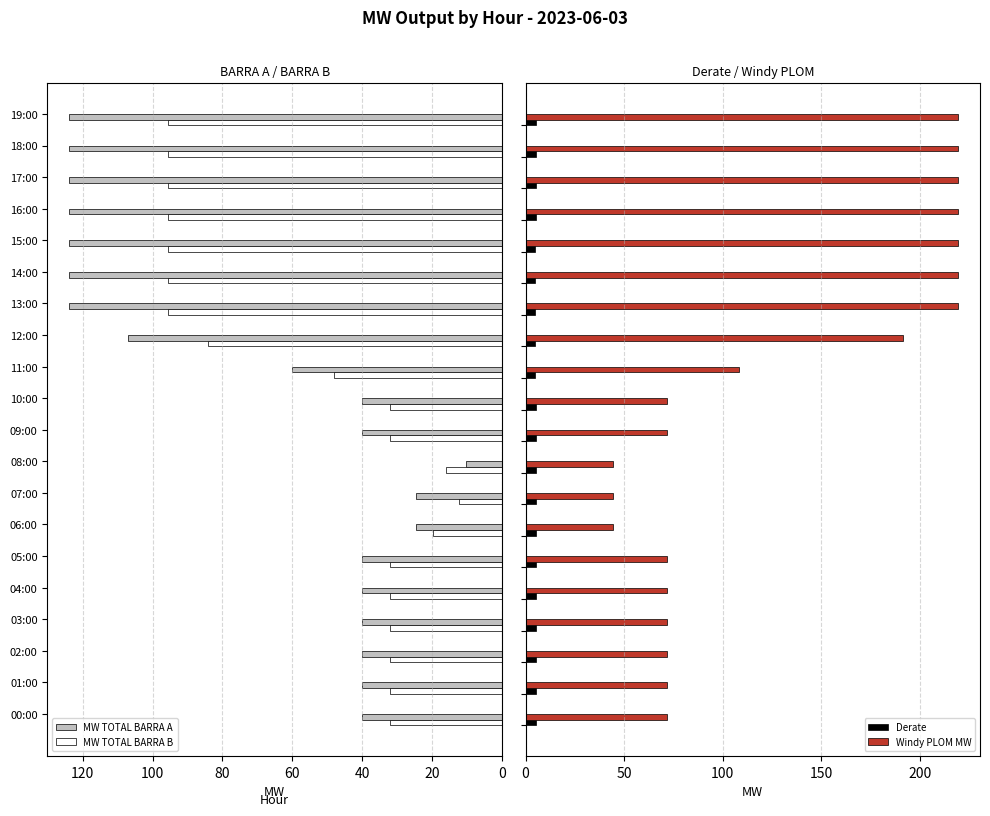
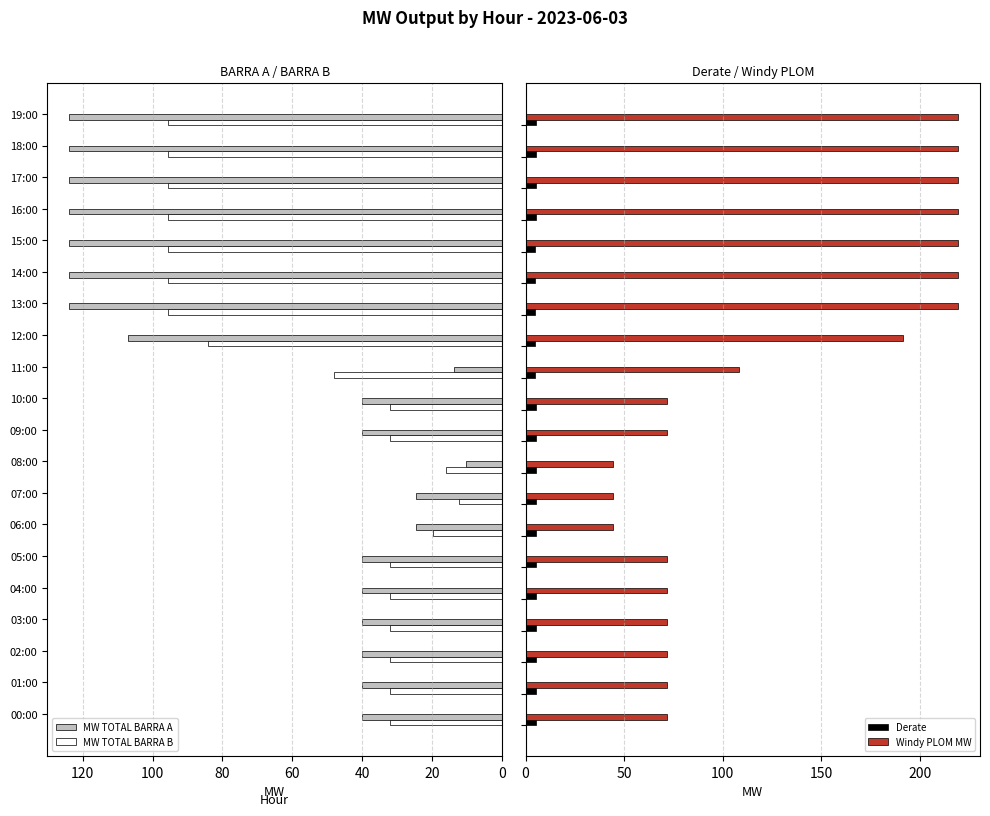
BARRA A / BARRA B, MW TOTAL BARRA A, 11:00: 60 -> 14
